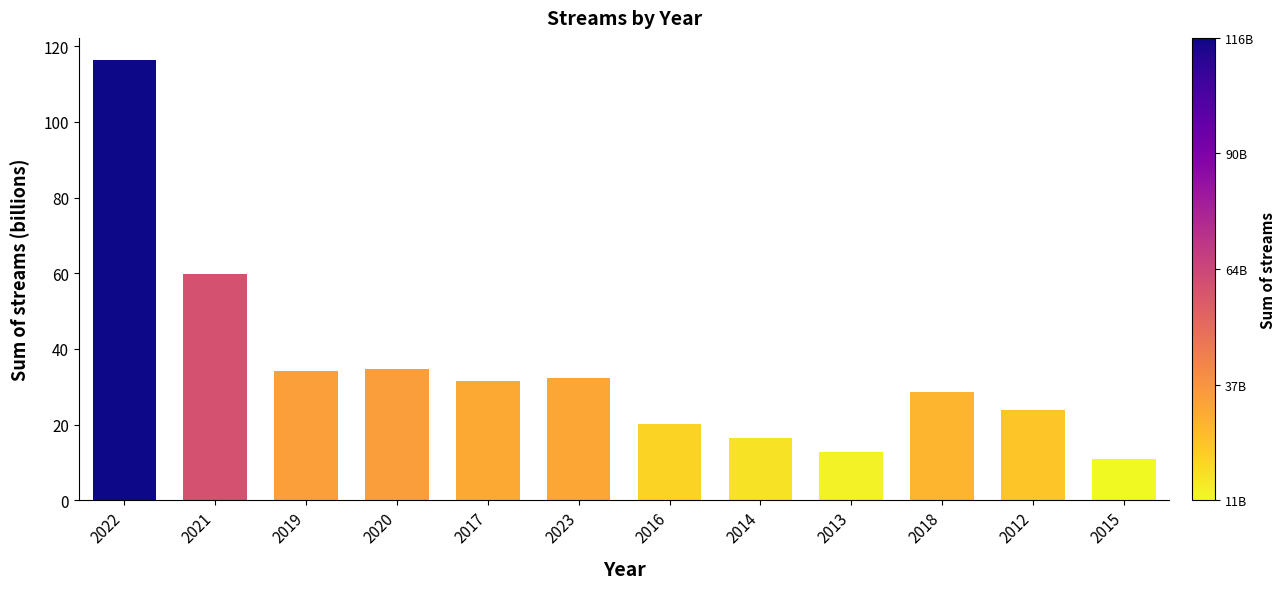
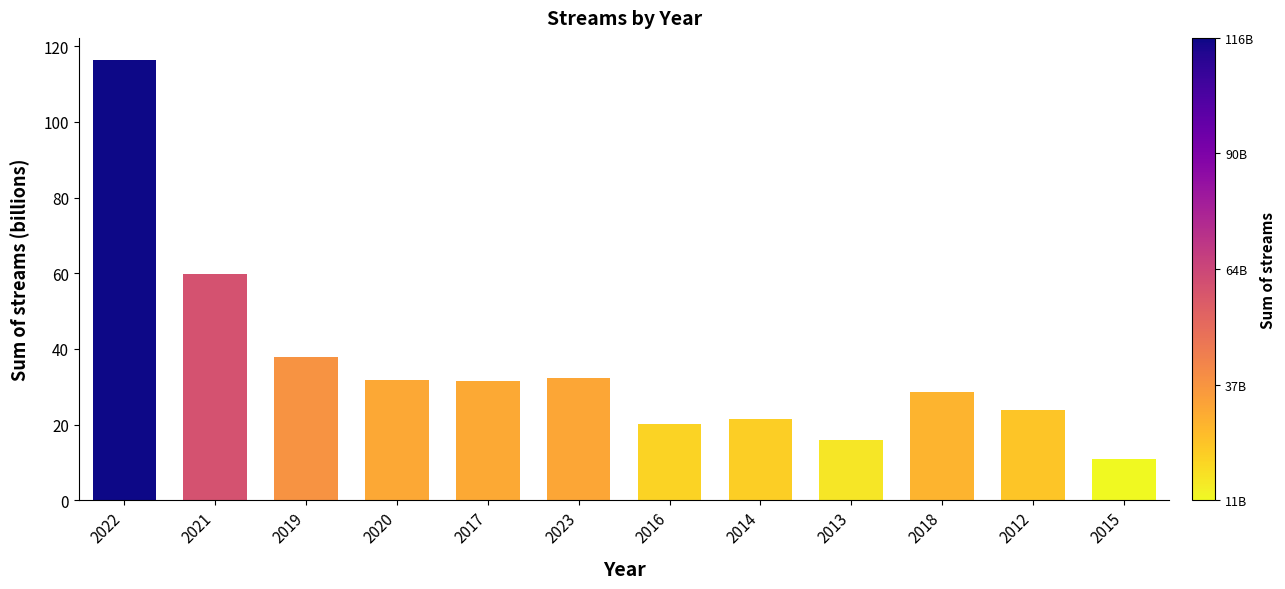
2019: 34 -> 38
2020: 35 -> 32
2014: 16 -> 22
2013: 13 -> 16
